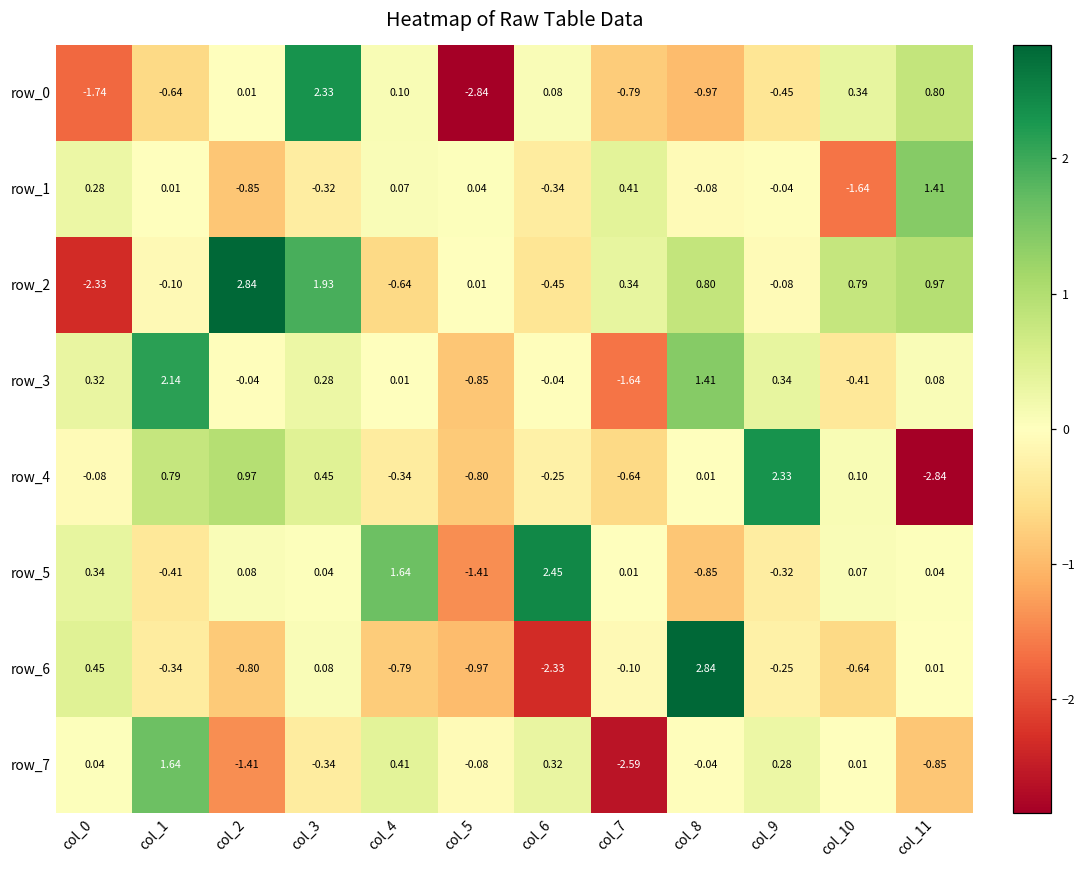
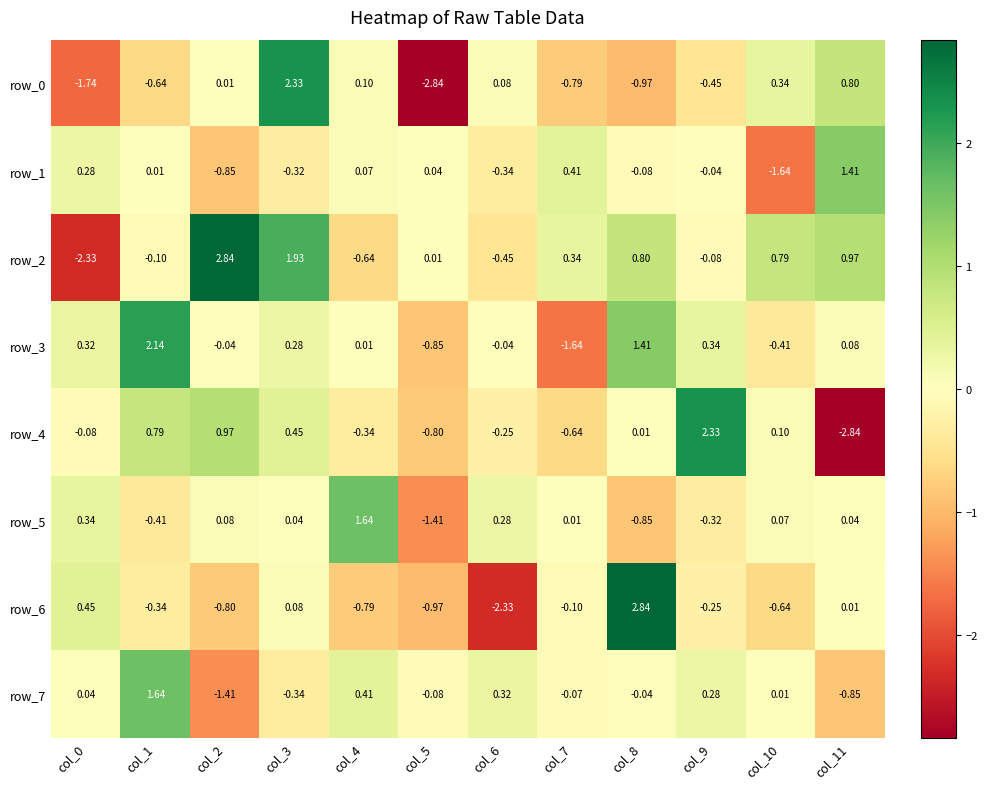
row_5, col_6: 2.45 -> 0.28
row_7, col_7: -2.59 -> -0.07
